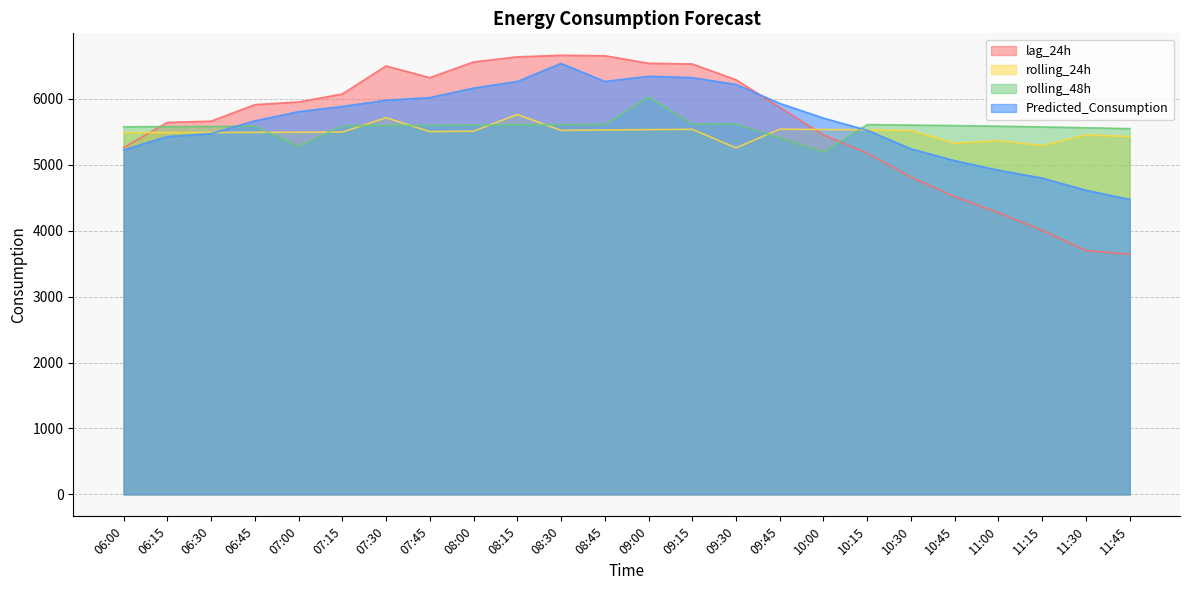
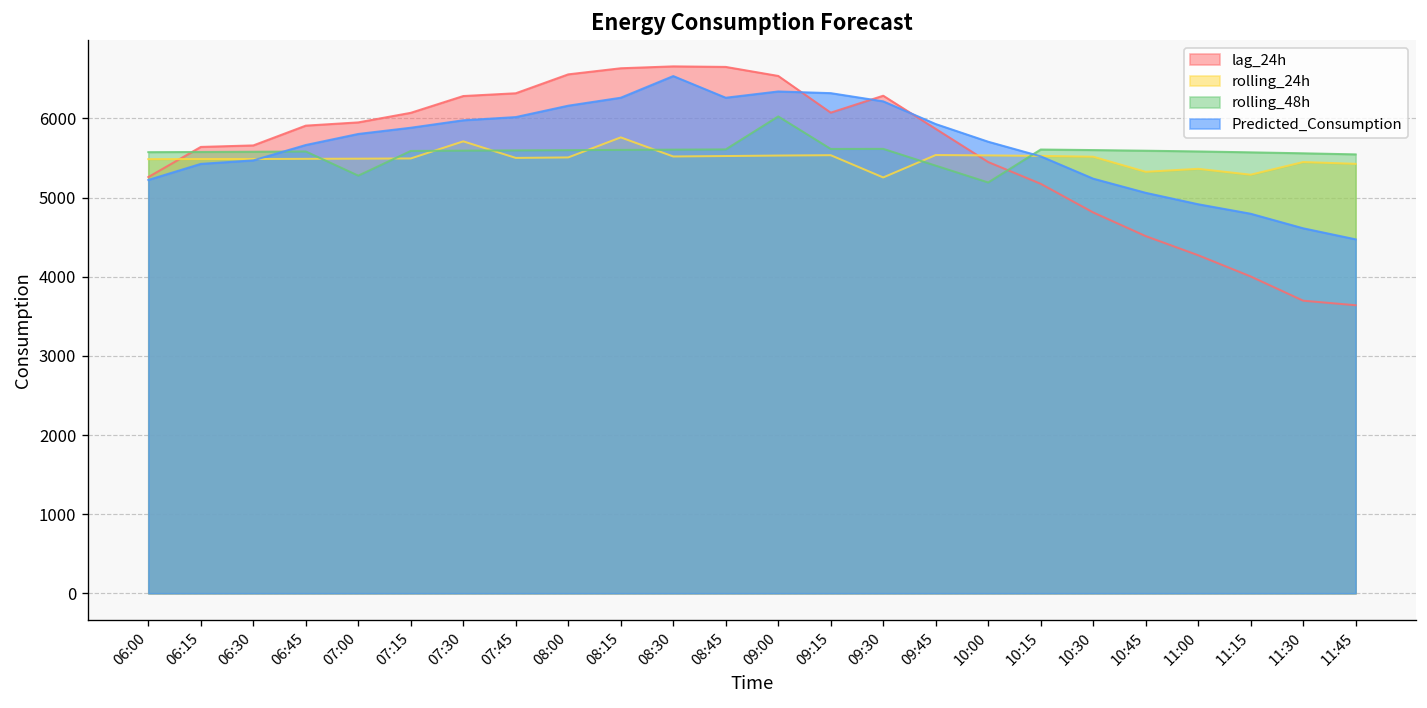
lag_24h, 07:30: 6500 -> 6300
lag_24h, 09:15: 6500 -> 6100
